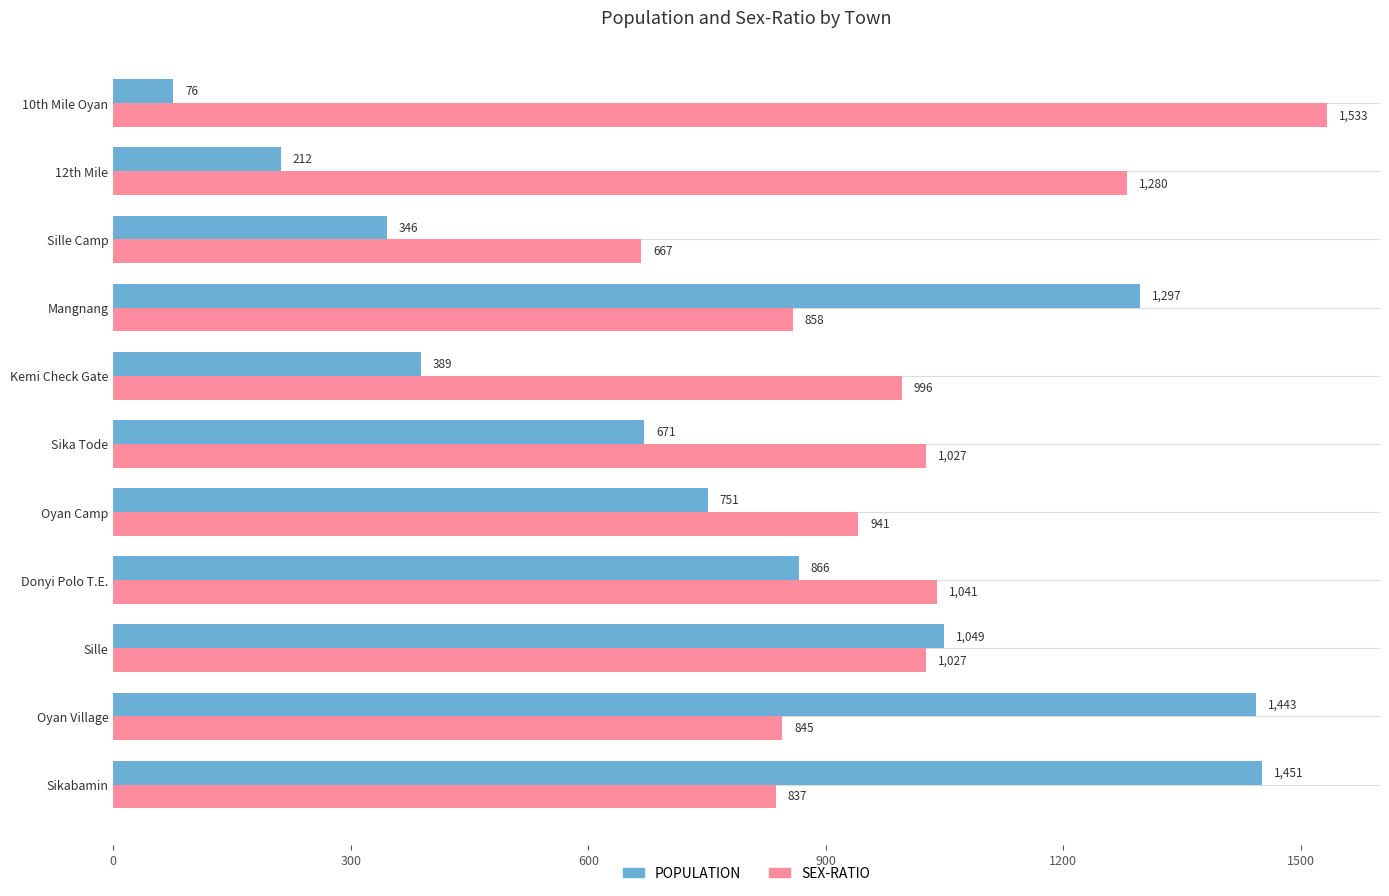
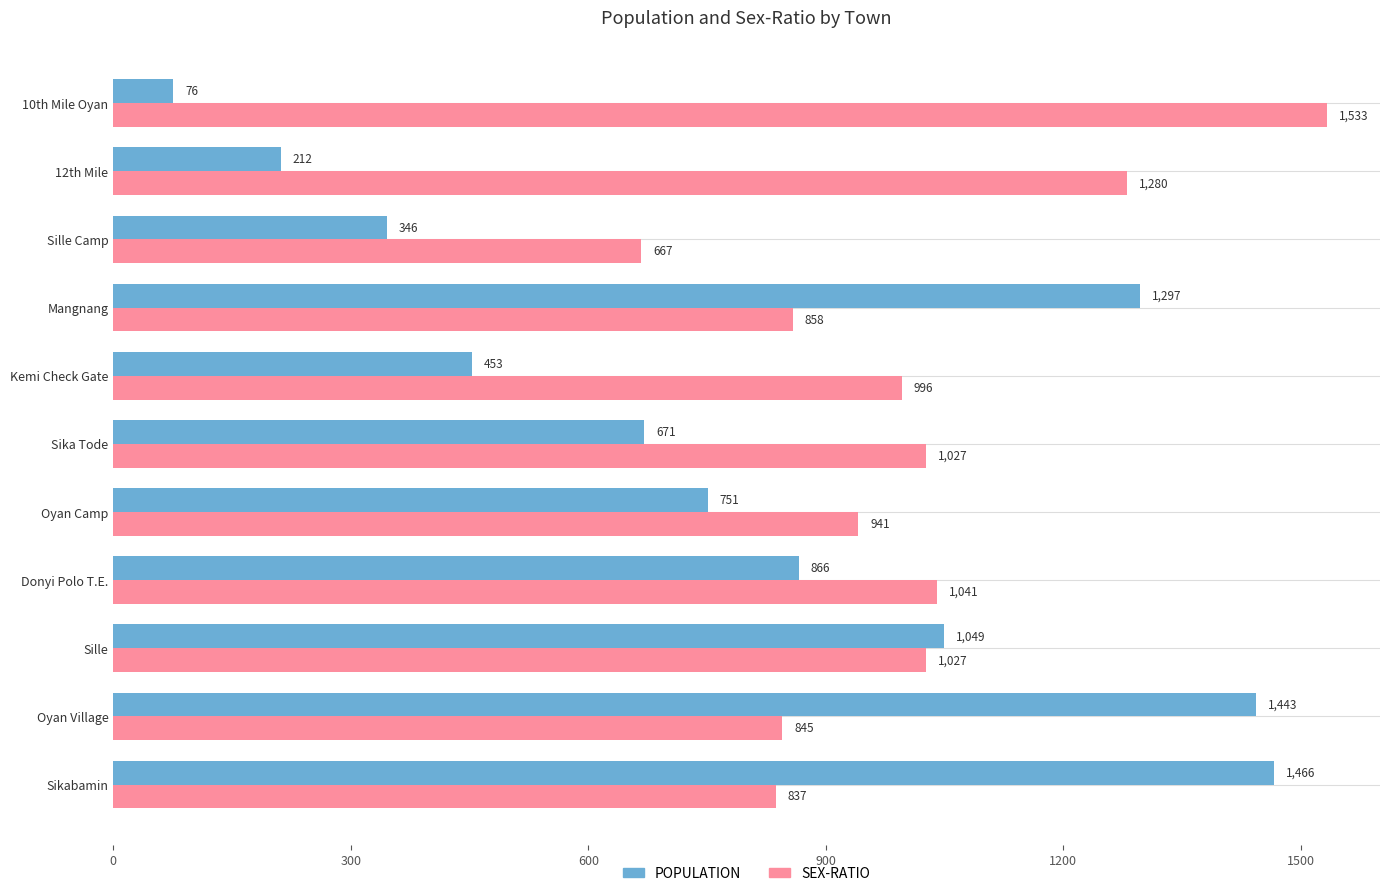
POPULATION, Kemi Check Gate: 389 -> 453
POPULATION, Sikabamin: 1,451 -> 1,466
